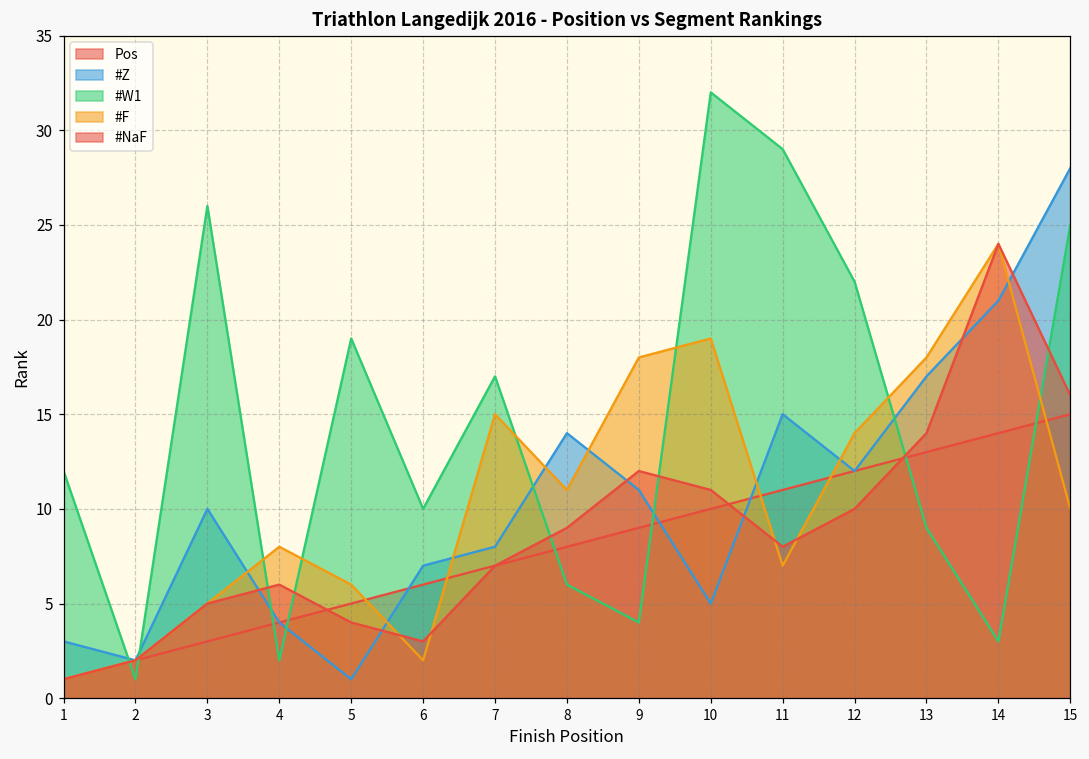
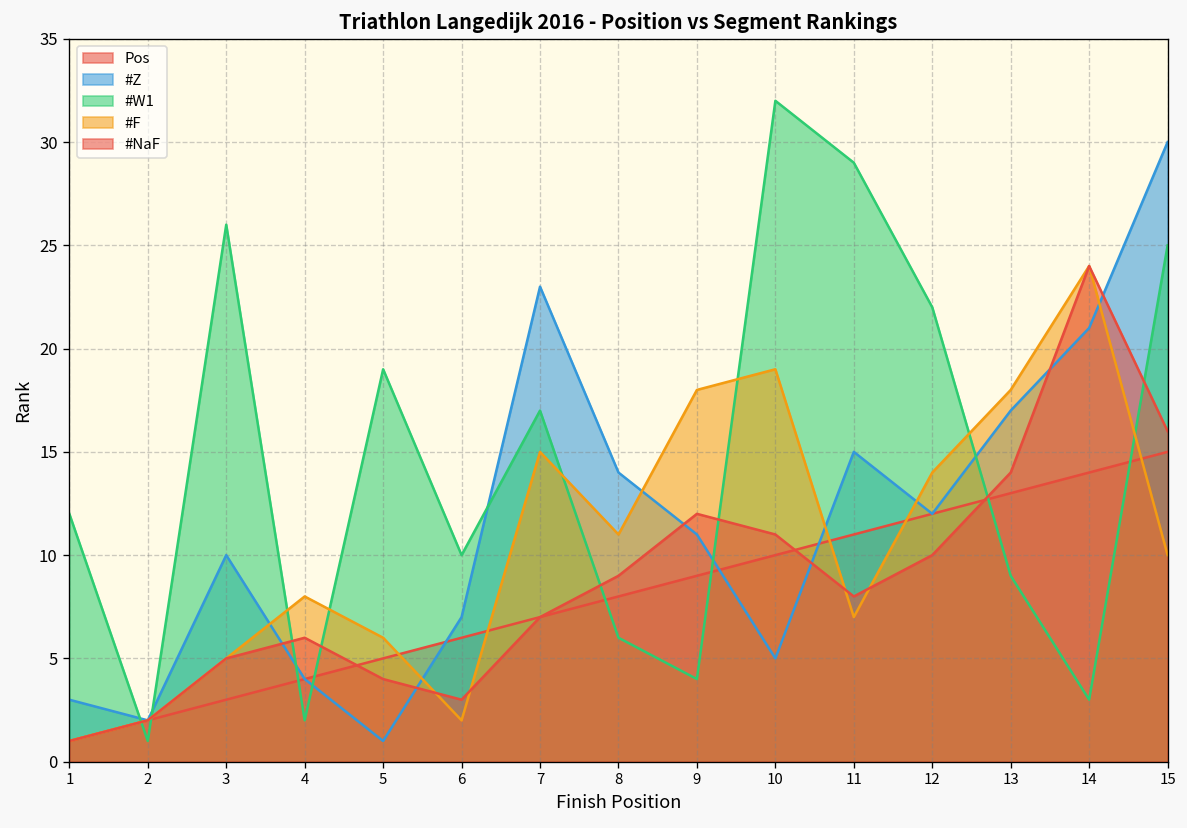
#Z, 7: 8 -> 23
#Z, 15: 28 -> 30
